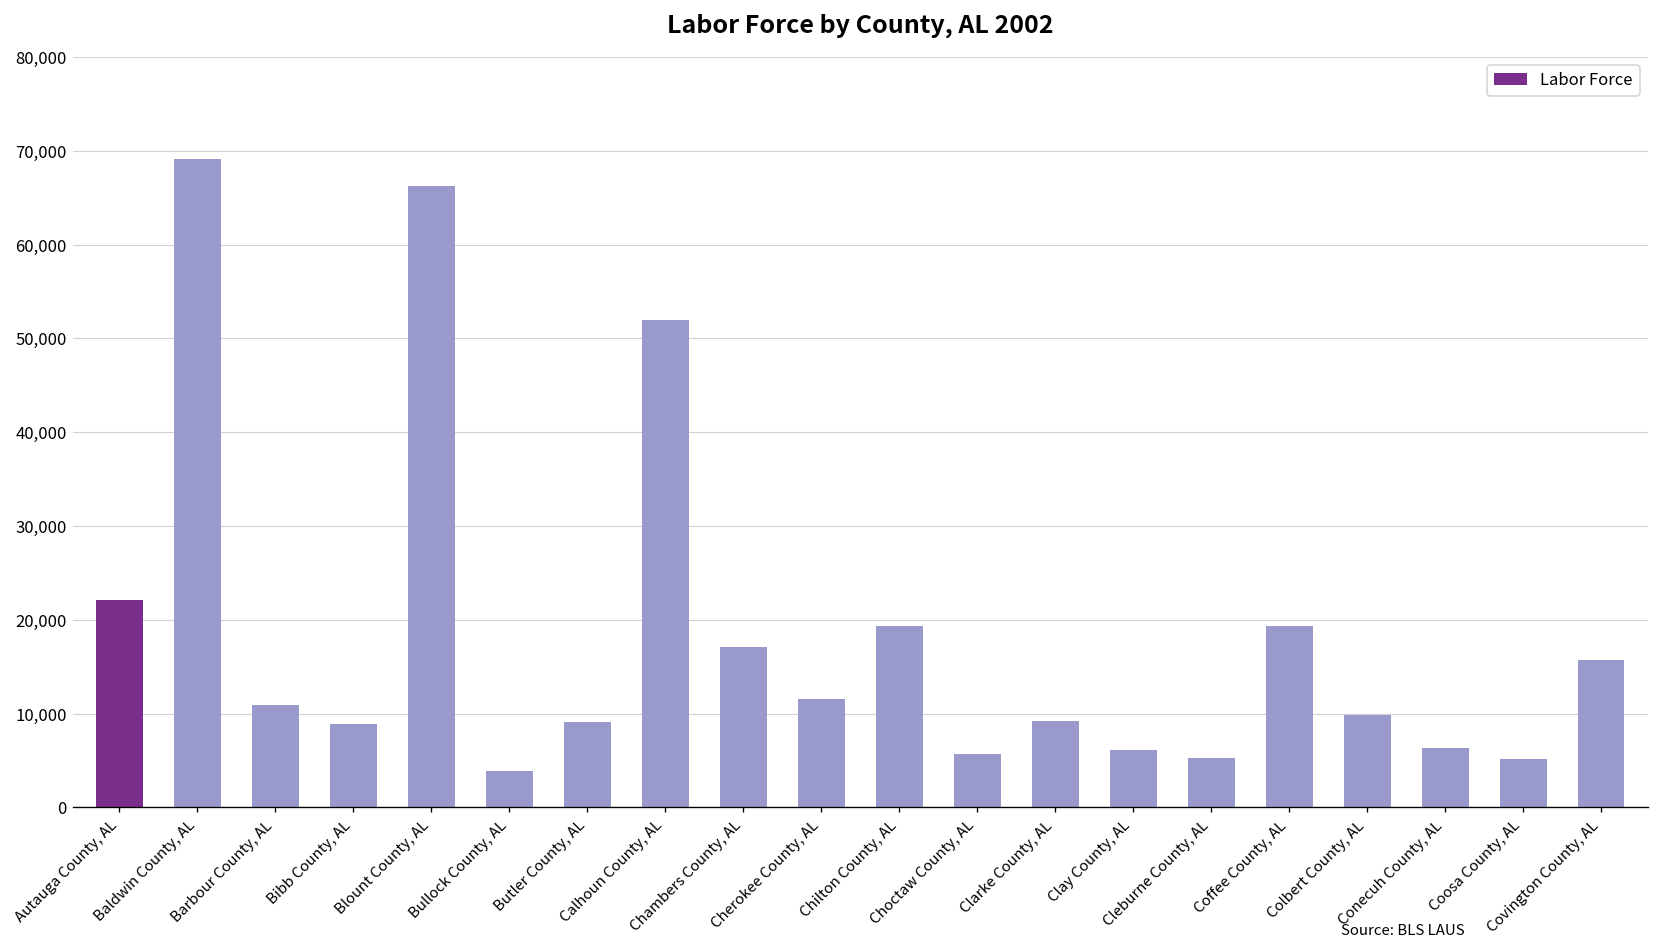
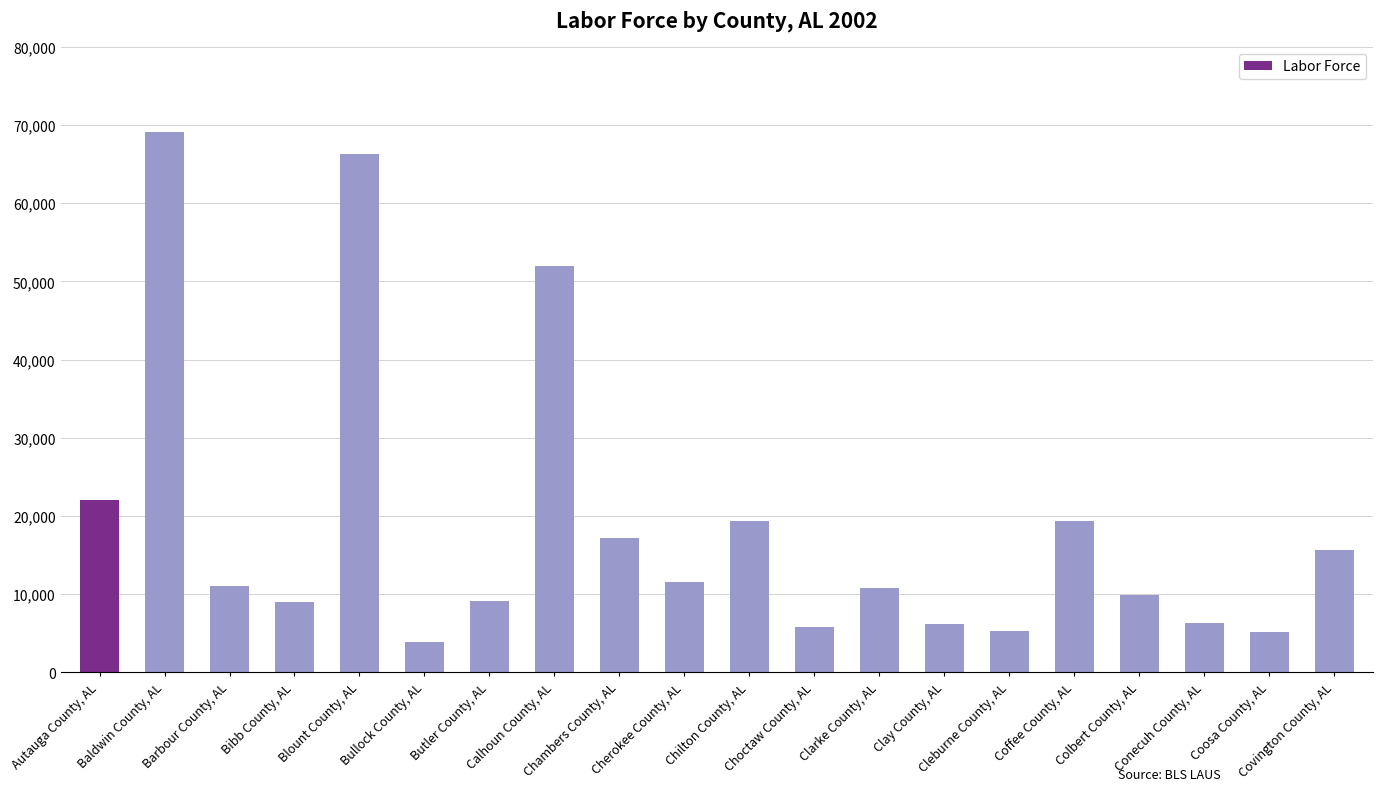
Clarke County, AL: 9,000 -> 11,000
